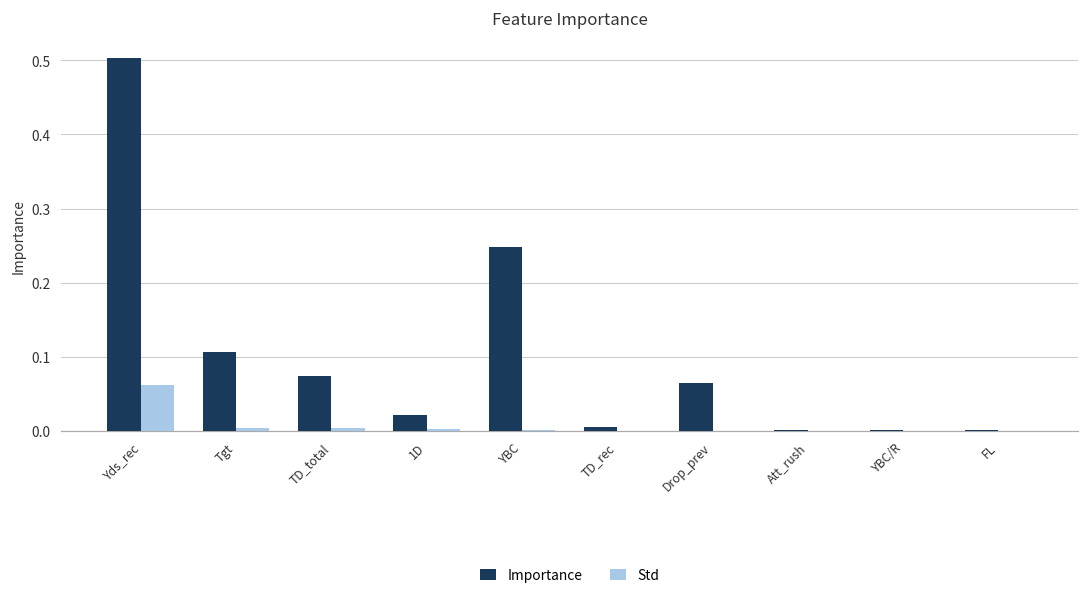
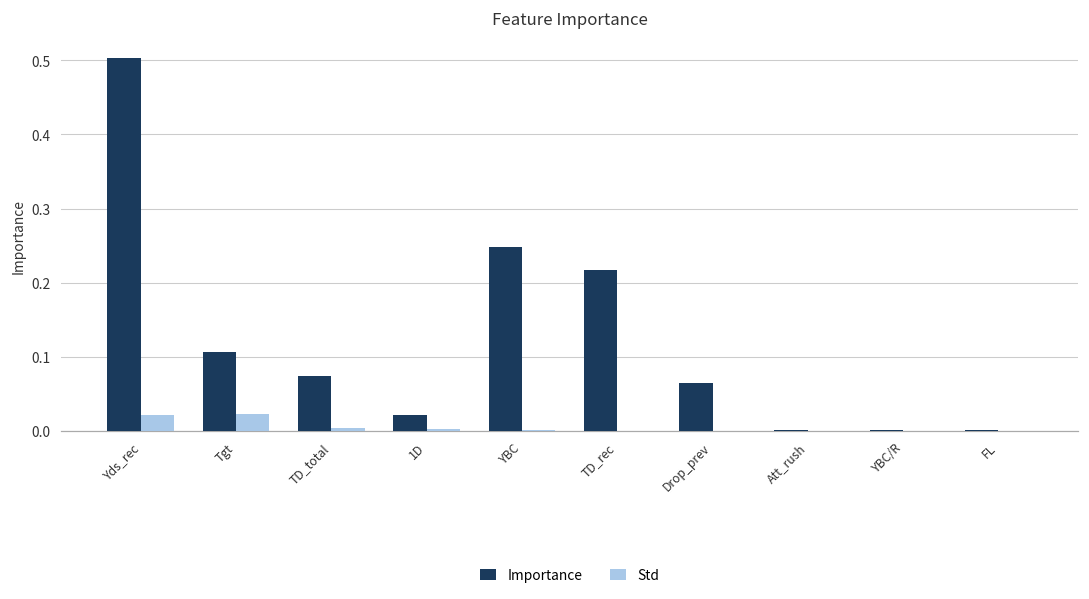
Std, Yds_rec: 0.06 -> 0.02
Std, Tgt: 0.00 -> 0.02
Importance, TD_rec: 0.01 -> 0.22
